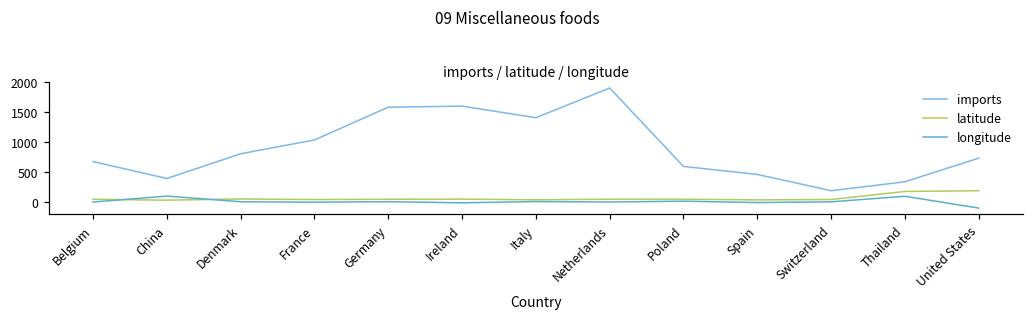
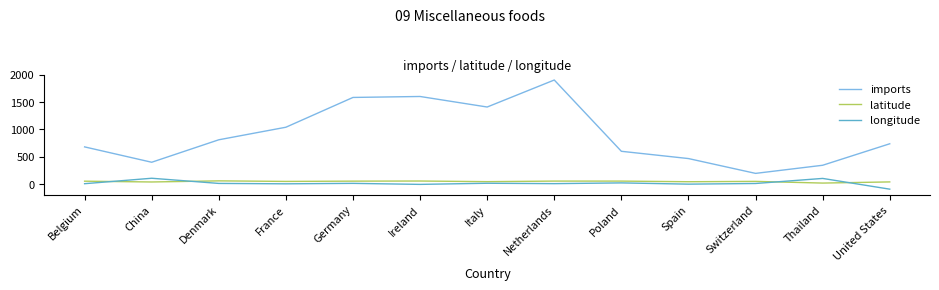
latitude, Thailand: 200 -> 0
latitude, United States: 200 -> 0
